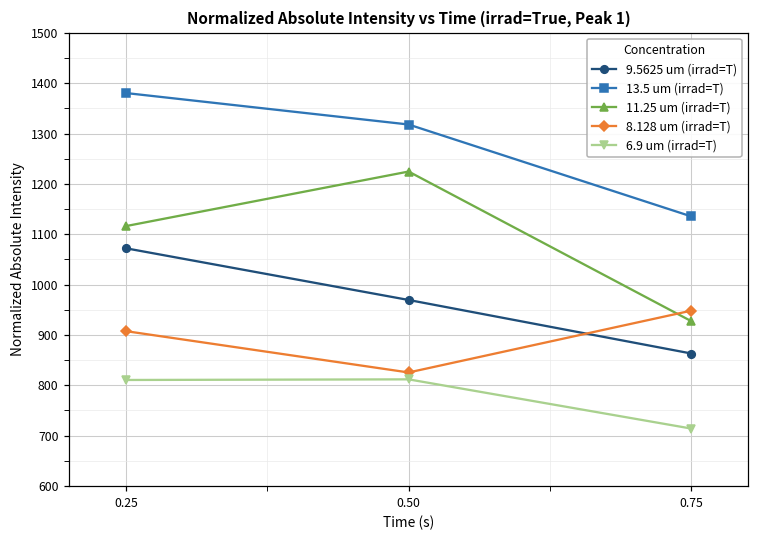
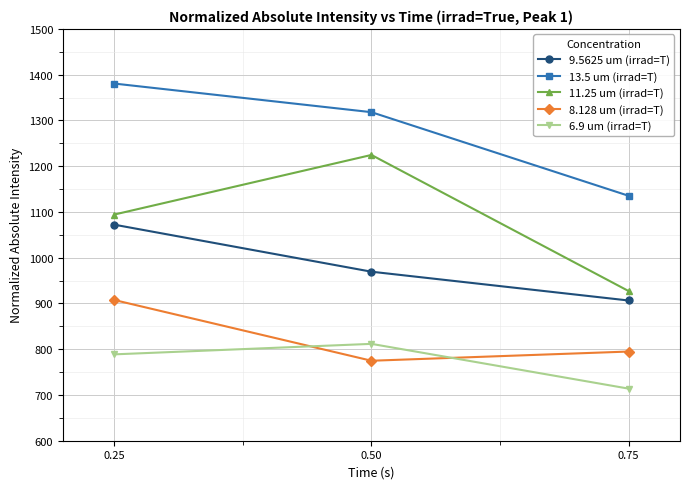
11.25 um (irrad=T), 0.25: 1120 -> 1090
6.9 um (irrad=T), 0.25: 810 -> 790
8.128 um (irrad=T), 0.50: 830 -> 770
9.5625 um (irrad=T), 0.75: 860 -> 910
8.128 um (irrad=T), 0.75: 950 -> 790
